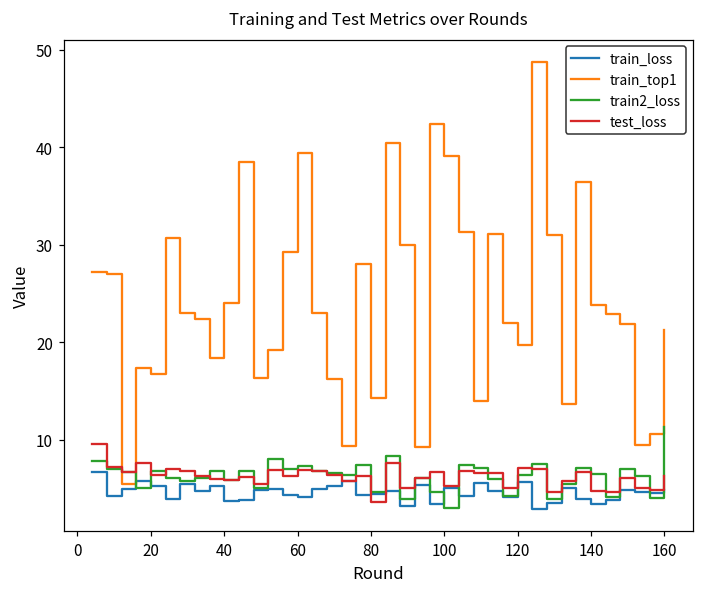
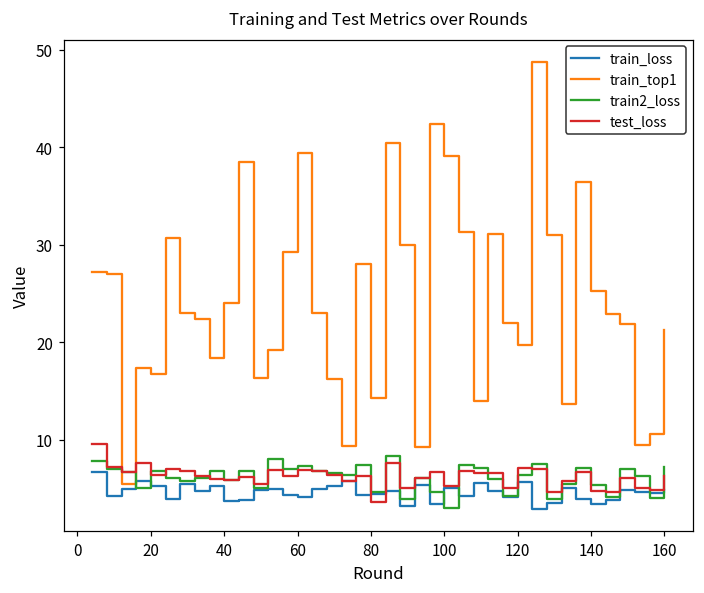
train_top1, 140: 24 -> 25
train2_loss, 140: 6 -> 5
train2_loss, 160: 11 -> 7
